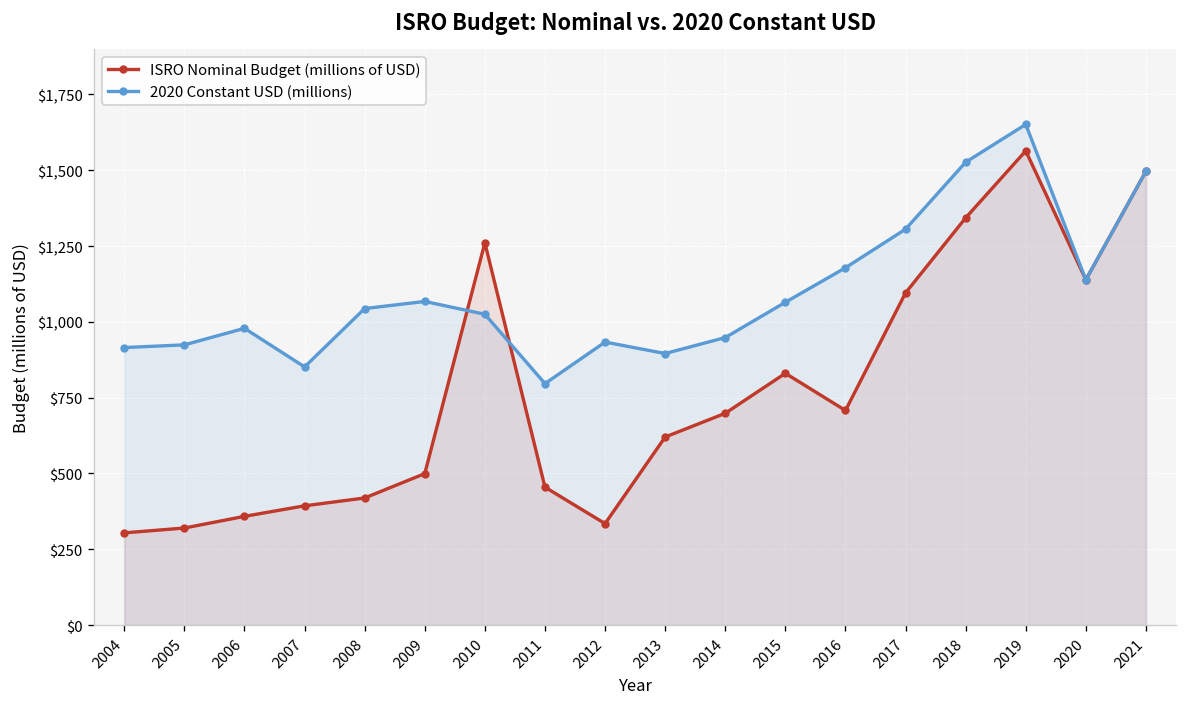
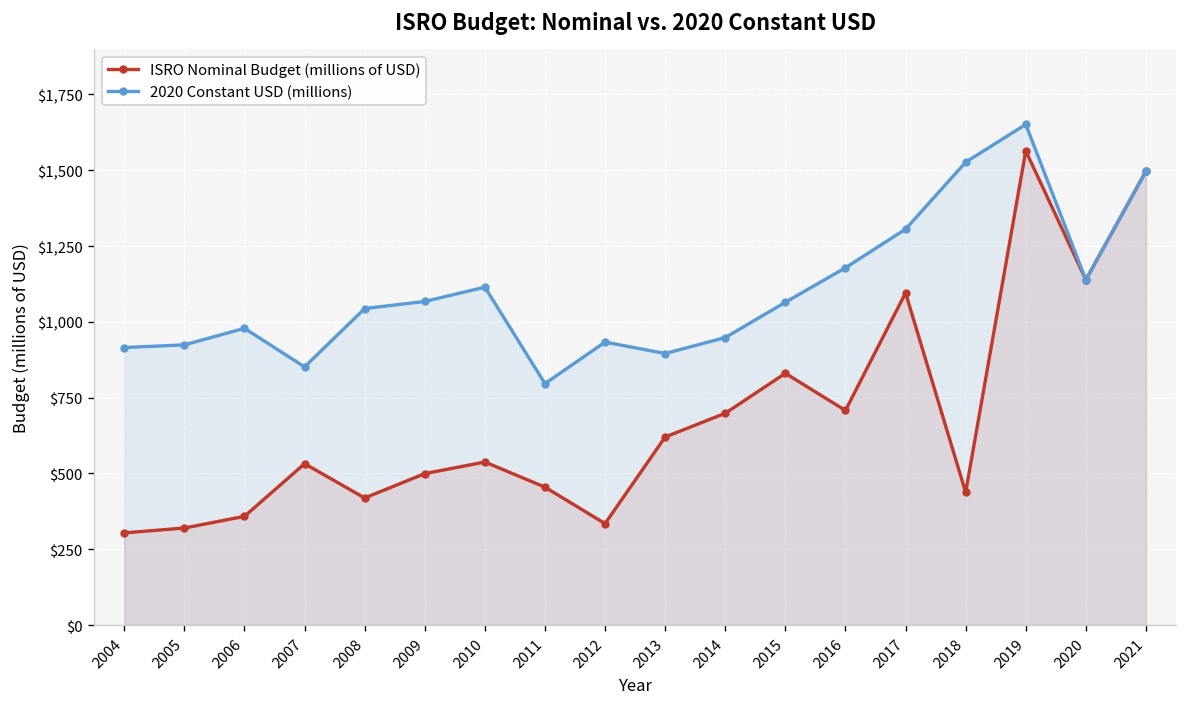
ISRO Nominal Budget (millions of USD), 2007: $390 -> $530
ISRO Nominal Budget (millions of USD), 2010: $1,260 -> $540
2020 Constant USD (millions), 2010: $1,030 -> $1,110
ISRO Nominal Budget (millions of USD), 2018: $1,340 -> $440
